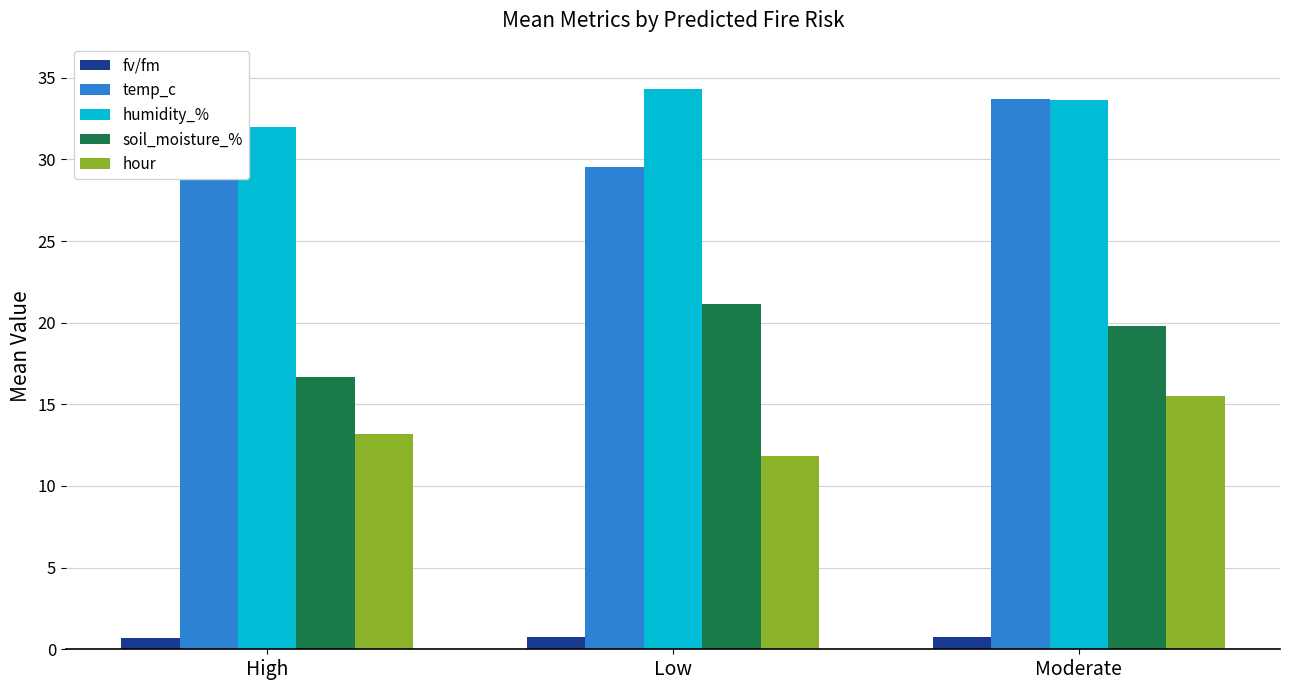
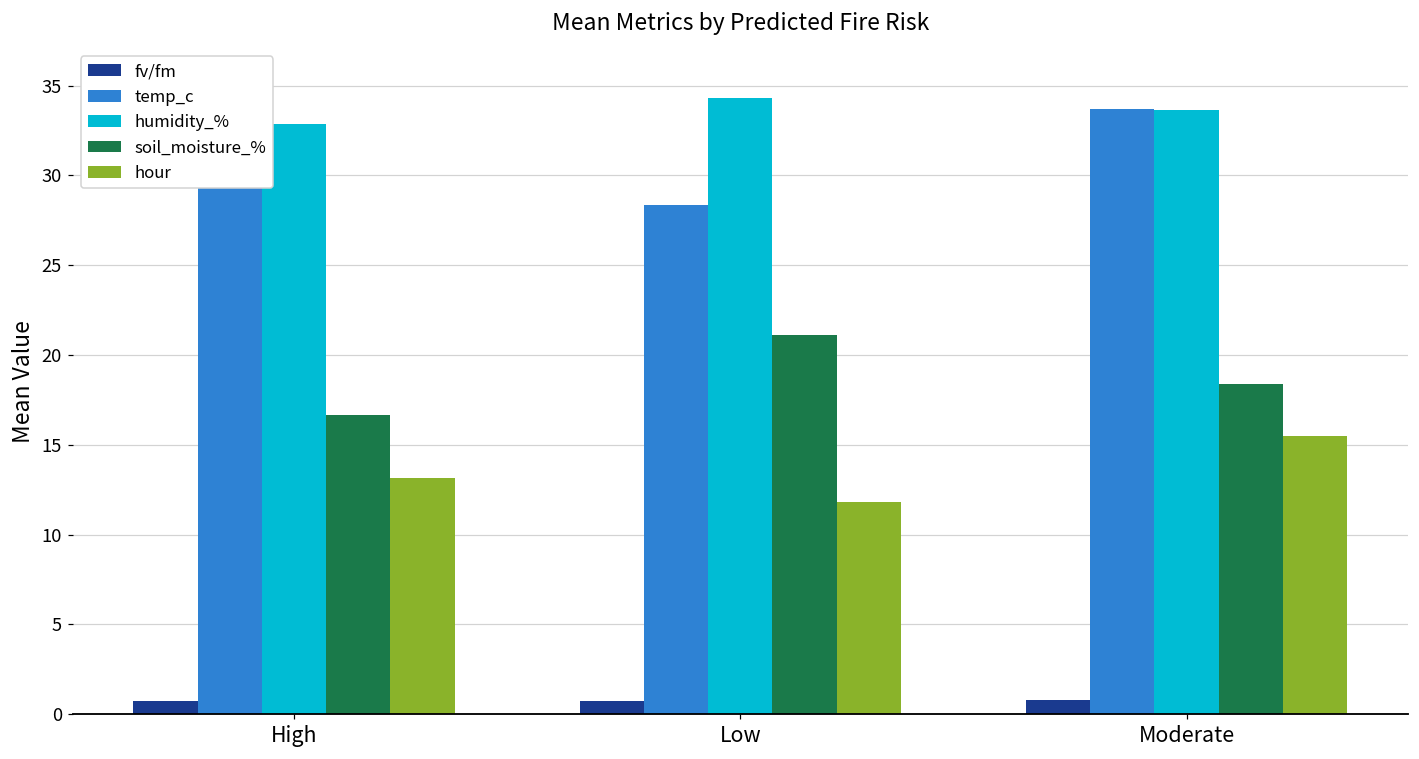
humidity_%, High: 32.0 -> 32.8
temp_c, Low: 29.6 -> 28.3
soil_moisture_%, Moderate: 19.8 -> 18.4
